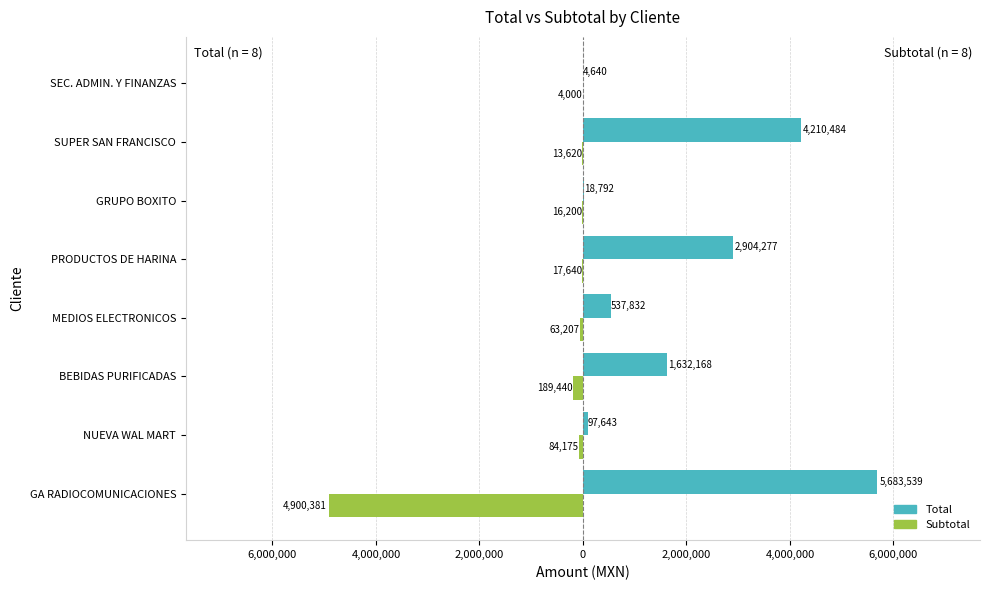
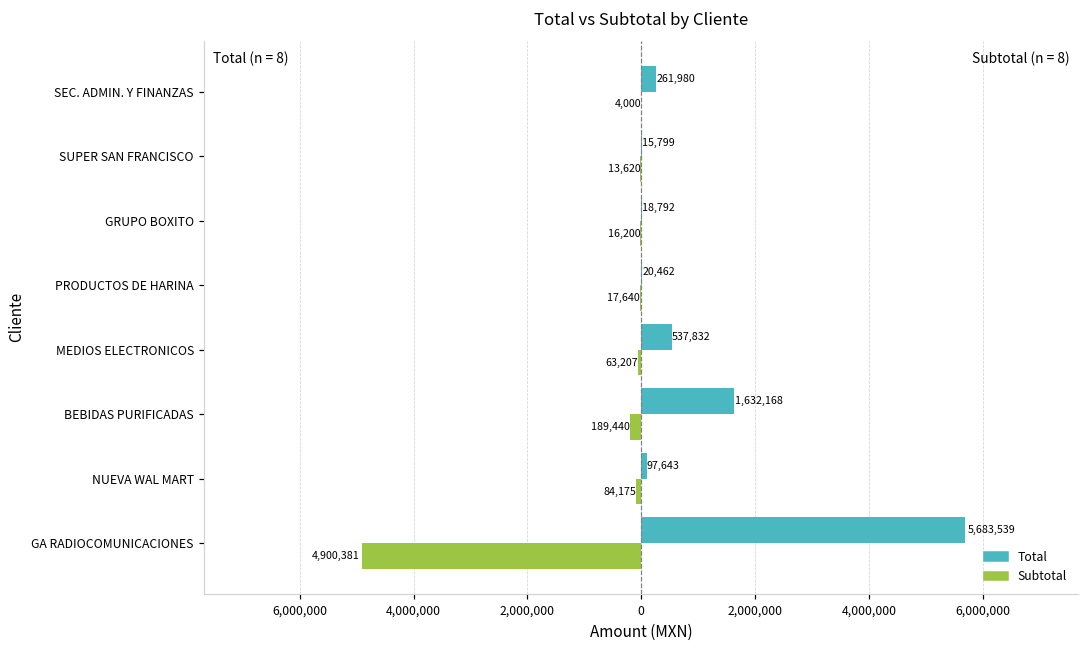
Total, SEC. ADMIN. Y FINANZAS: 4,640 -> 261,980
Total, SUPER SAN FRANCISCO: 4,210,484 -> 15,799
Total, PRODUCTOS DE HARINA: 2,904,277 -> 20,462
